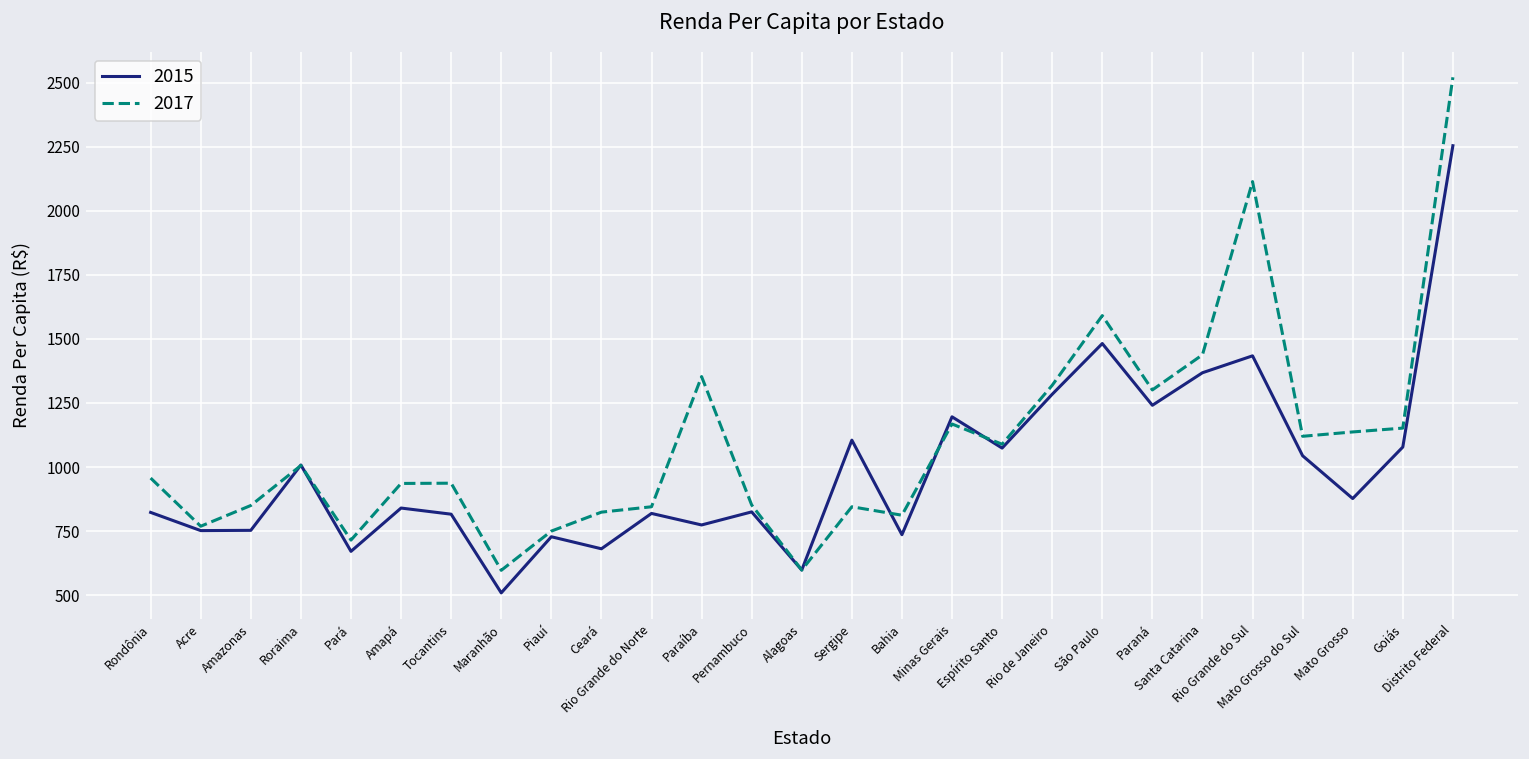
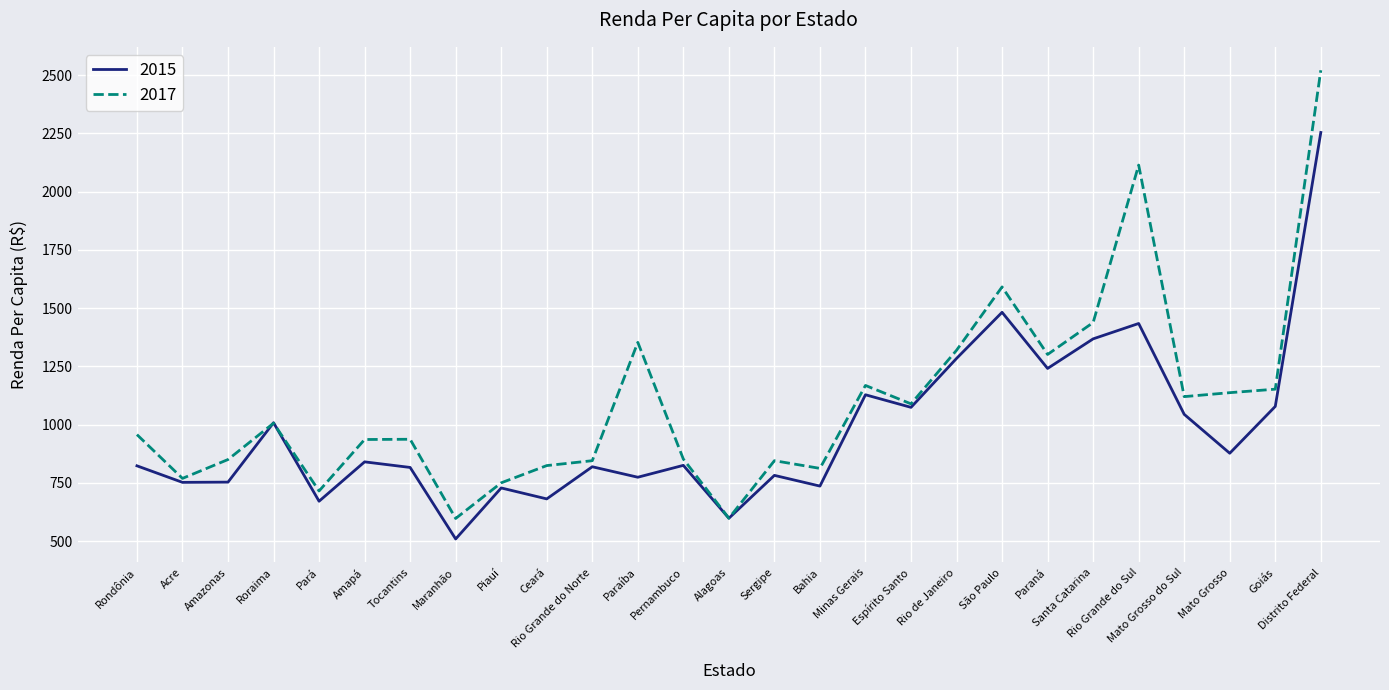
2015, Sergipe: 1110 -> 780
2015, Minas Gerais: 1200 -> 1130
